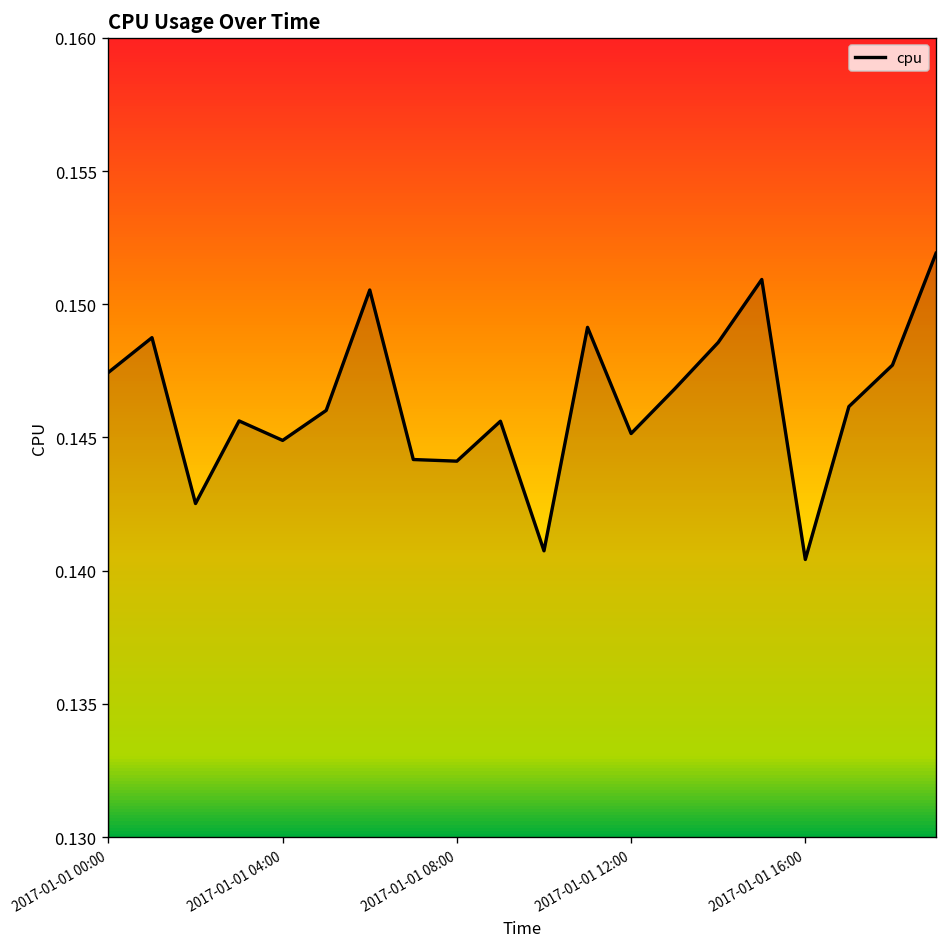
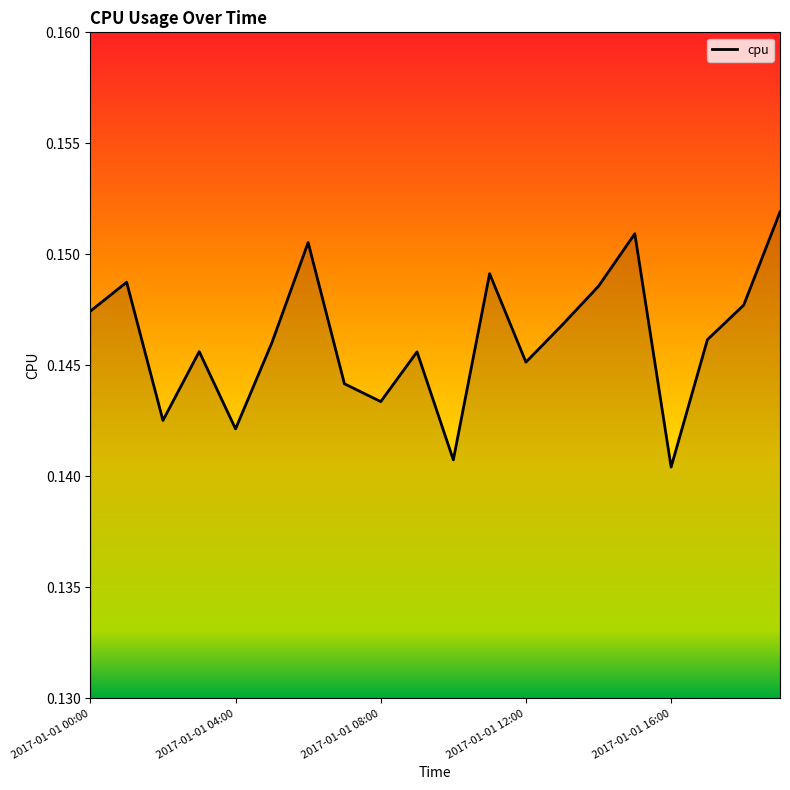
2017-01-01 04:00: 0.1449 -> 0.1421
2017-01-01 08:00: 0.1441 -> 0.1434
